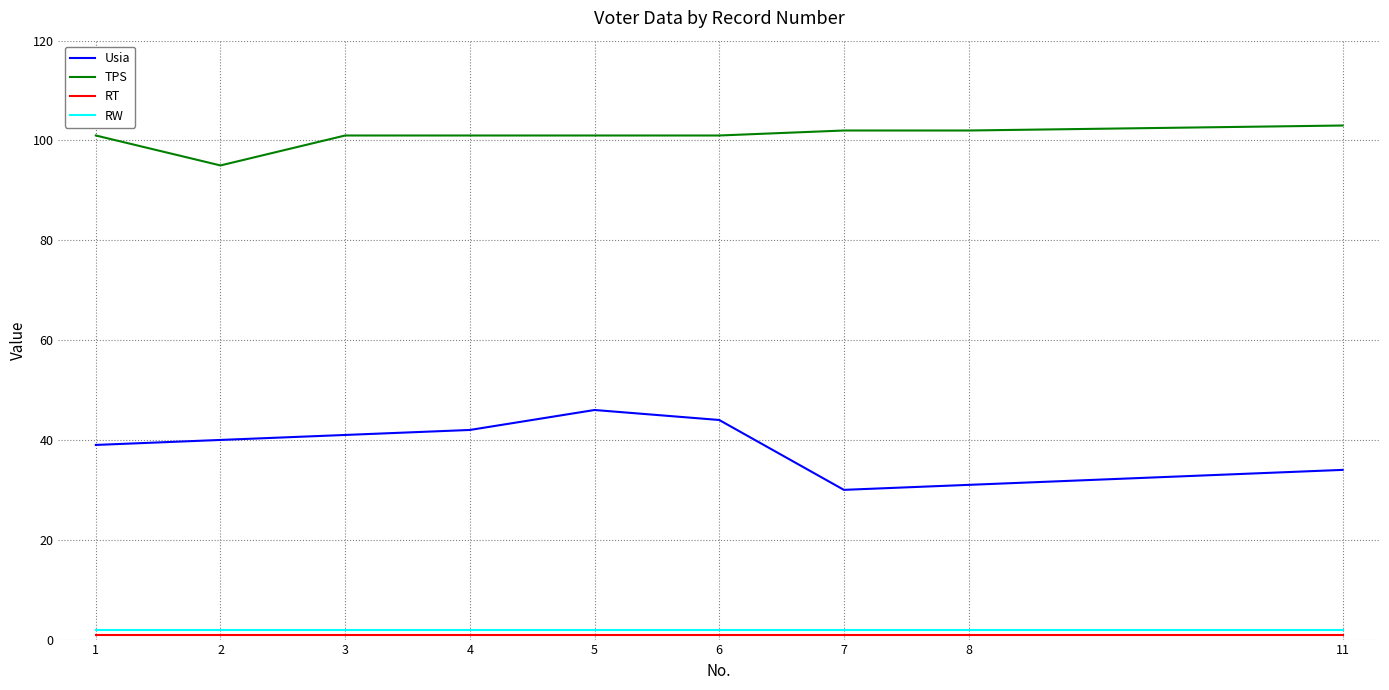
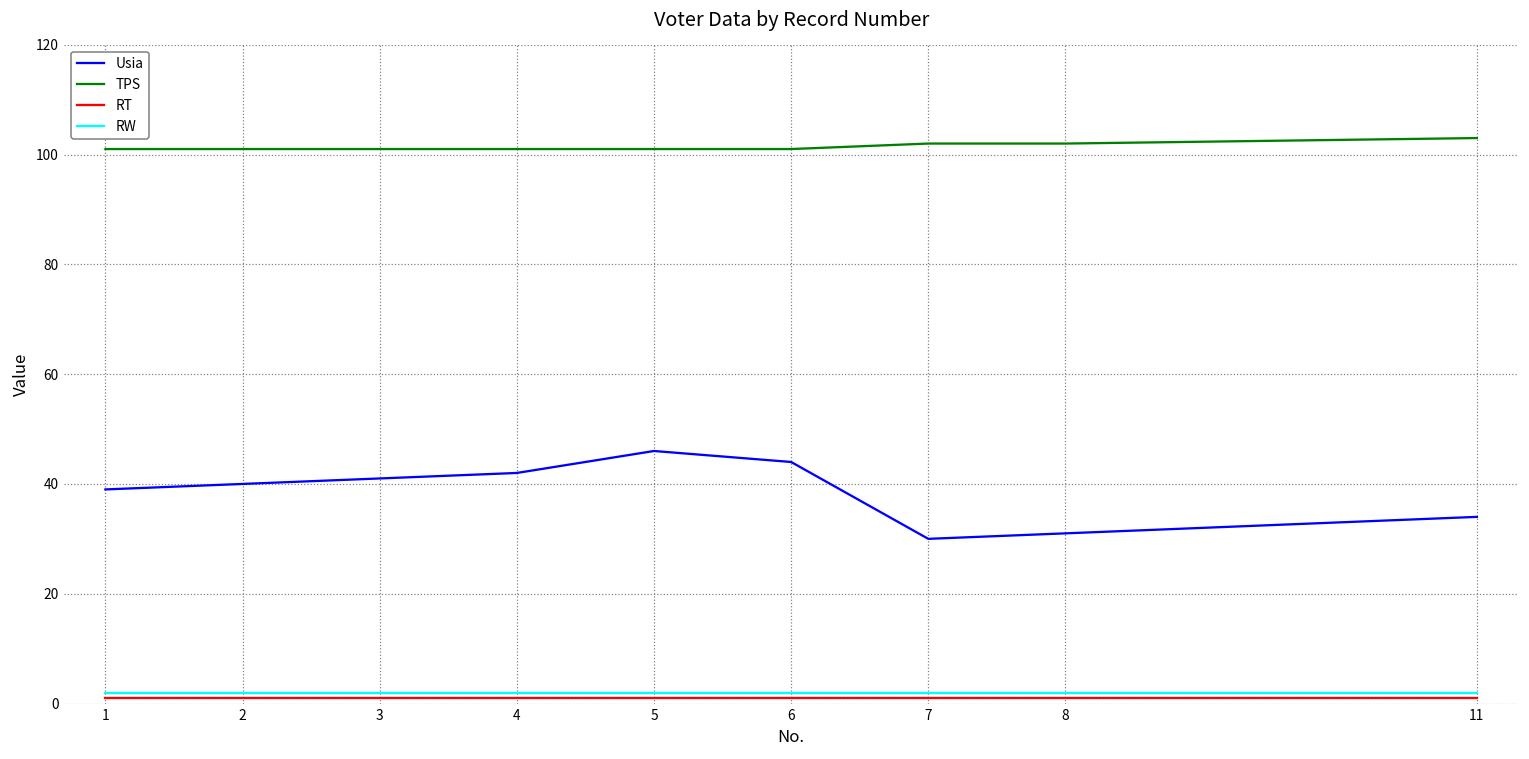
TPS, 2: 95 -> 101
